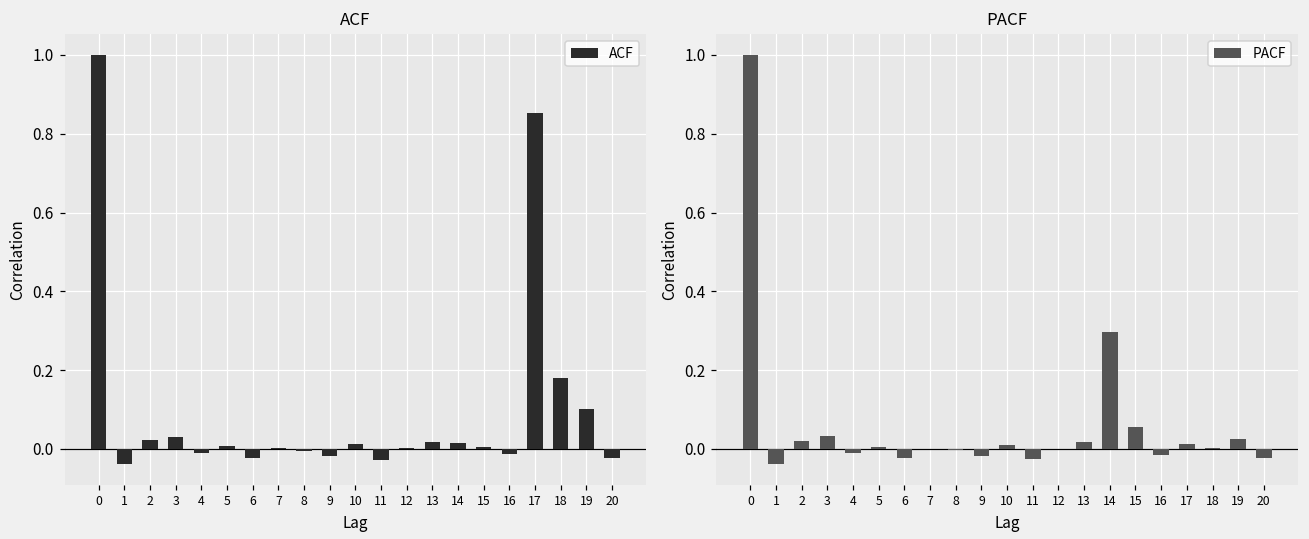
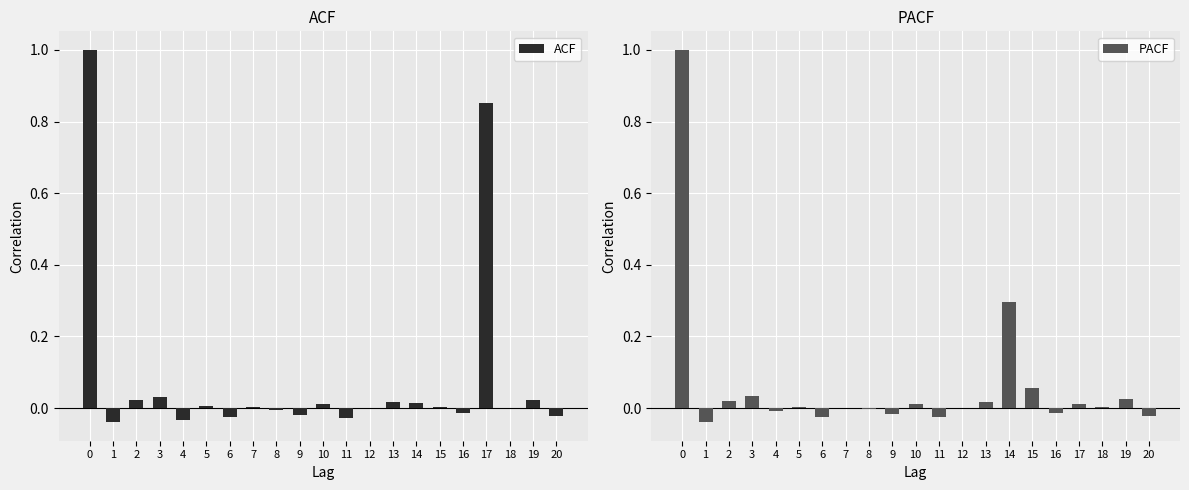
ACF, 4: -0.01 -> -0.03
ACF, 18: 0.18 -> 0.00
ACF, 19: 0.10 -> 0.02
